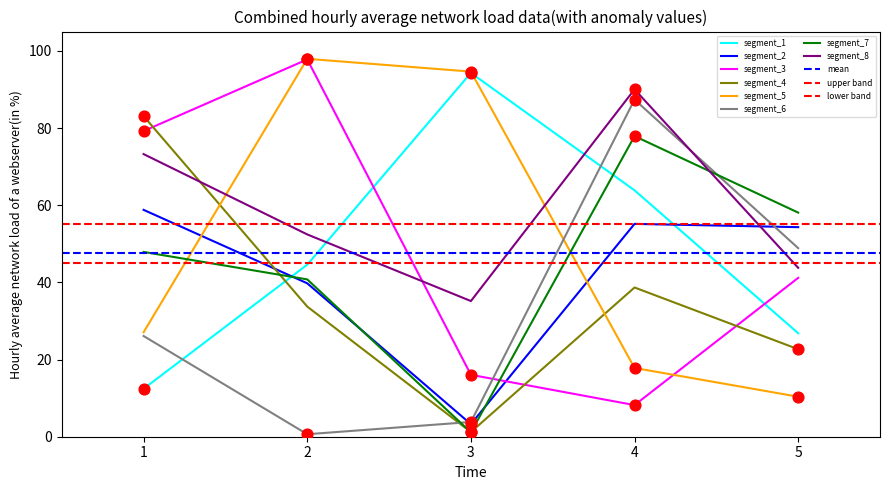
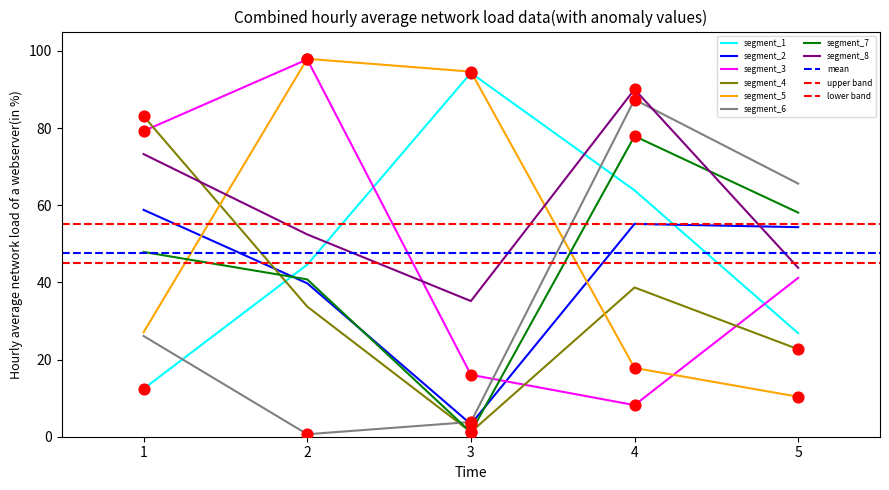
segment_6, 5: 49 -> 66
